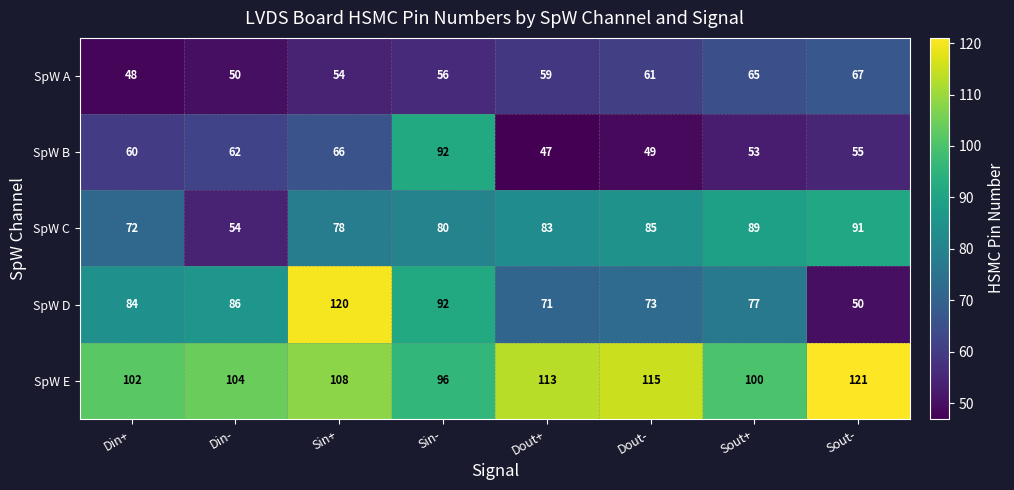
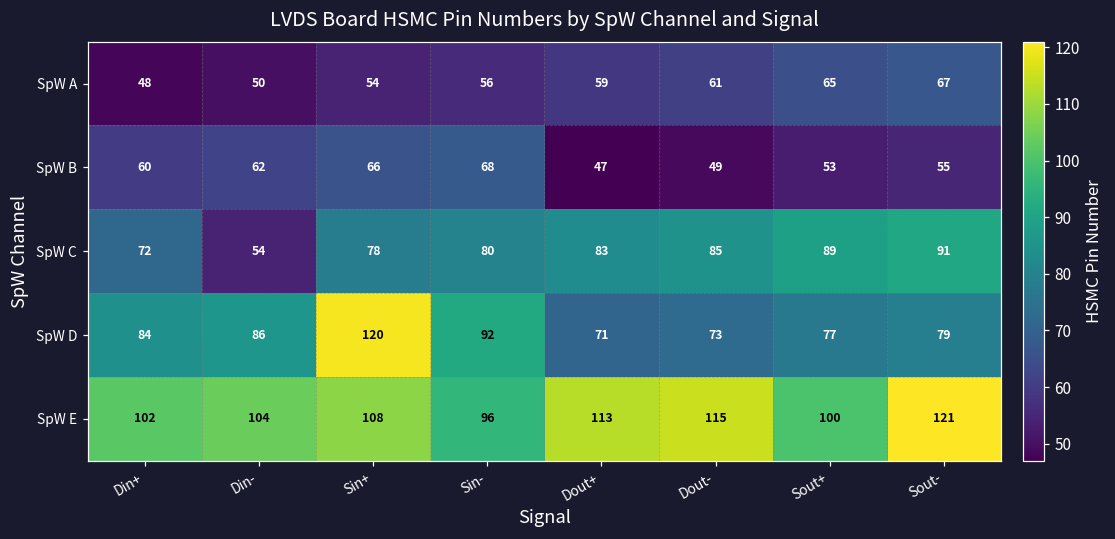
SpW B, Sin-: 92 -> 68
SpW D, Sout-: 50 -> 79
